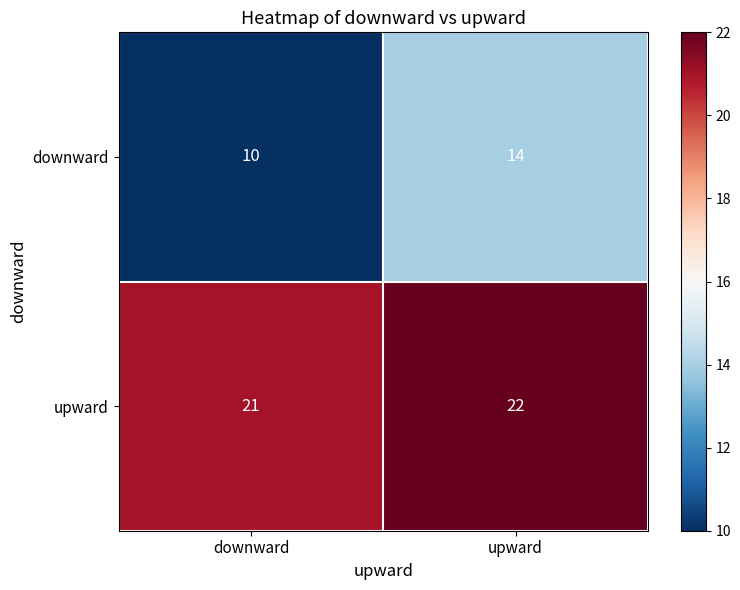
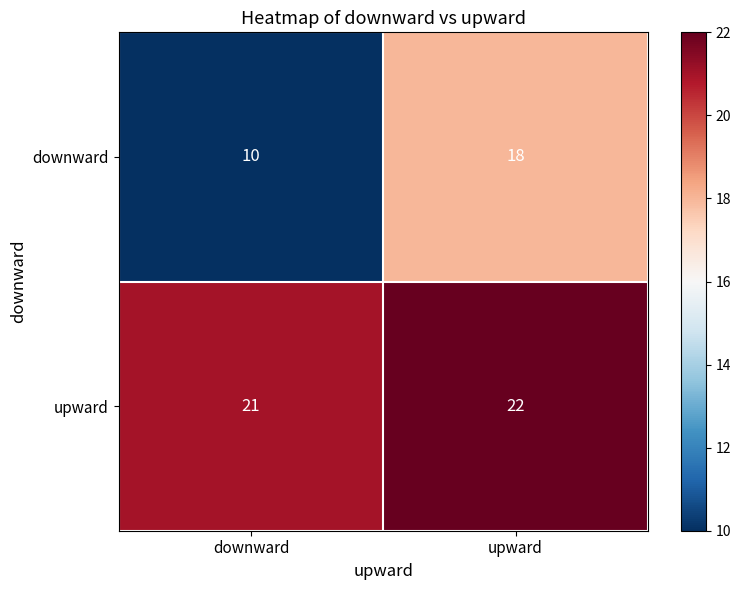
downward, upward: 14 -> 18
